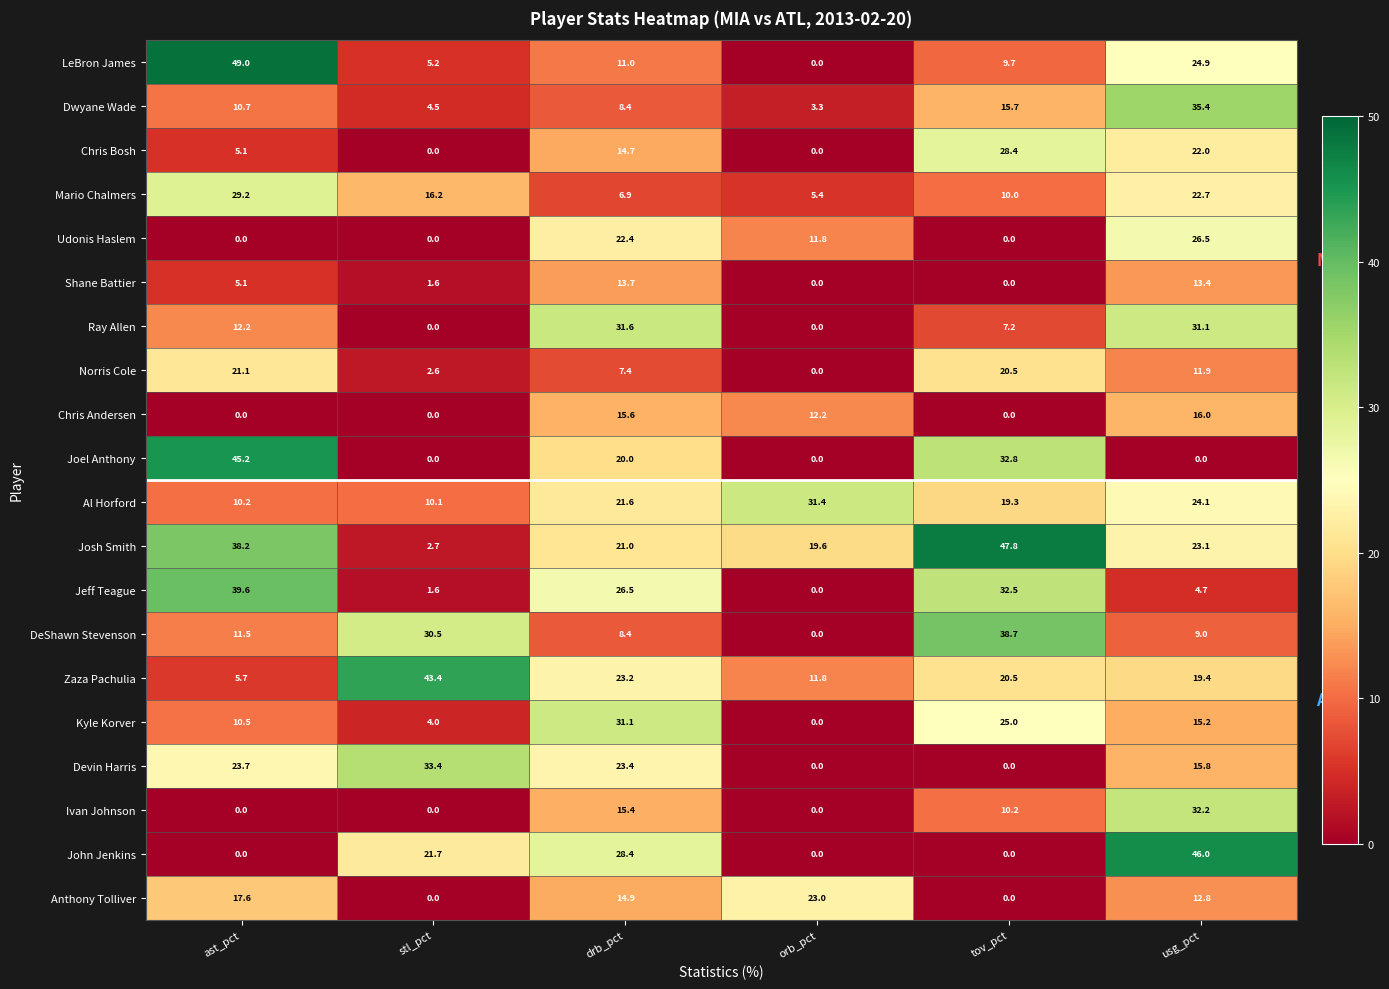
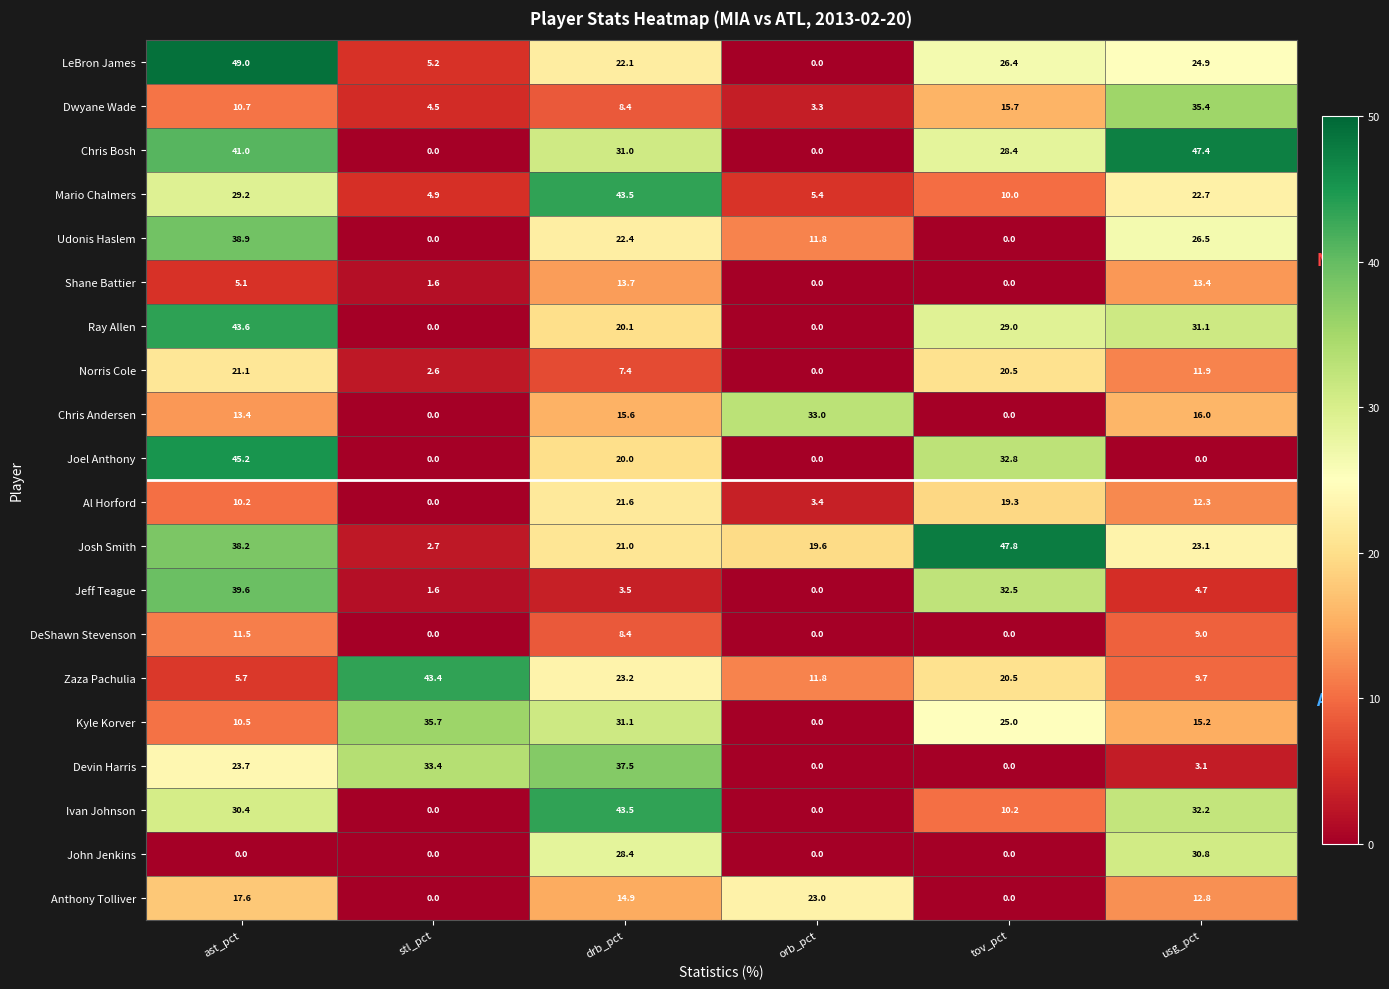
LeBron James, drb_pct: 11.0 -> 22.1
LeBron James, tov_pct: 9.7 -> 26.4
Chris Bosh, ast_pct: 5.1 -> 41.0
Chris Bosh, drb_pct: 14.7 -> 31.0
Chris Bosh, usg_pct: 22.0 -> 47.4
Mario Chalmers, stl_pct: 16.2 -> 4.9
Mario Chalmers, drb_pct: 6.9 -> 43.5
Udonis Haslem, ast_pct: 0.0 -> 38.9
Ray Allen, ast_pct: 12.2 -> 43.6
Ray Allen, drb_pct: 31.6 -> 20.1
Ray Allen, tov_pct: 7.2 -> 29.0
Chris Andersen, ast_pct: 0.0 -> 13.4
Chris Andersen, orb_pct: 12.2 -> 33.0
Al Horford, stl_pct: 10.1 -> 0.0
Al Horford, orb_pct: 31.4 -> 3.4
Al Horford, usg_pct: 24.1 -> 12.3
Jeff Teague, drb_pct: 26.5 -> 3.5
DeShawn Stevenson, stl_pct: 30.5 -> 0.0
DeShawn Stevenson, tov_pct: 38.7 -> 0.0
Zaza Pachulia, usg_pct: 19.4 -> 9.7
Kyle Korver, stl_pct: 4.0 -> 35.7
Devin Harris, drb_pct: 23.4 -> 37.5
Devin Harris, usg_pct: 15.8 -> 3.1
Ivan Johnson, ast_pct: 0.0 -> 30.4
Ivan Johnson, drb_pct: 15.4 -> 43.5
John Jenkins, stl_pct: 21.7 -> 0.0
John Jenkins, usg_pct: 46.0 -> 30.8
